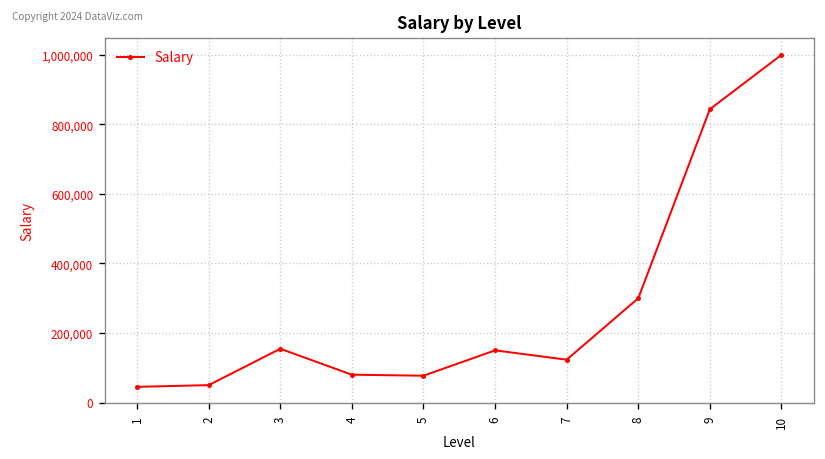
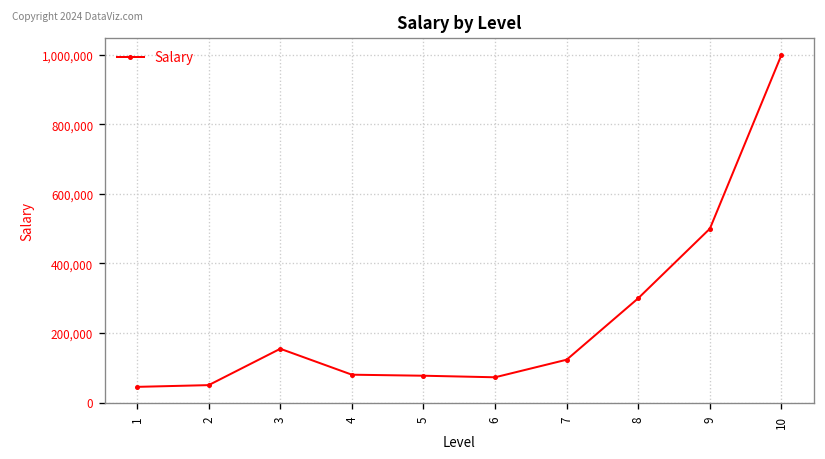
6: 150,000 -> 70,000
9: 840,000 -> 500,000
